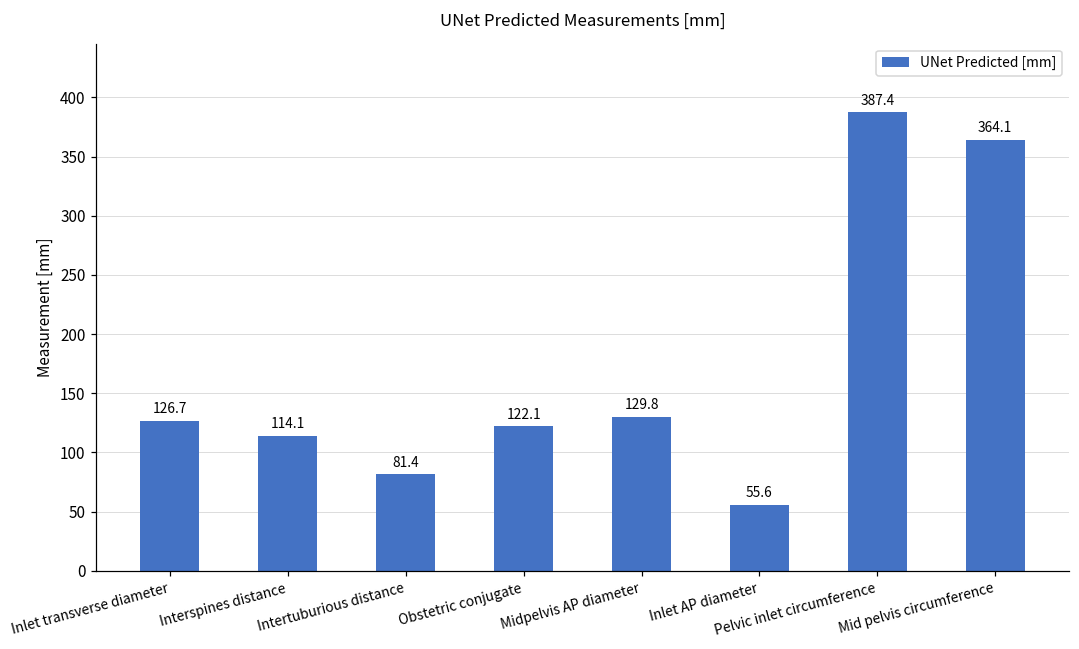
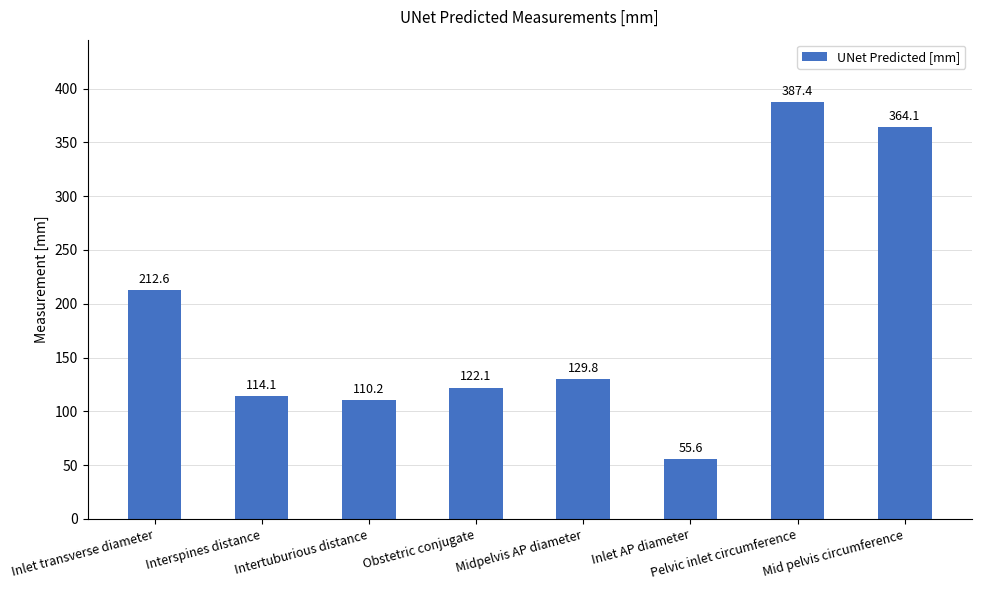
Inlet transverse diameter: 126.7 -> 212.6
Intertuburious distance: 81.4 -> 110.2
